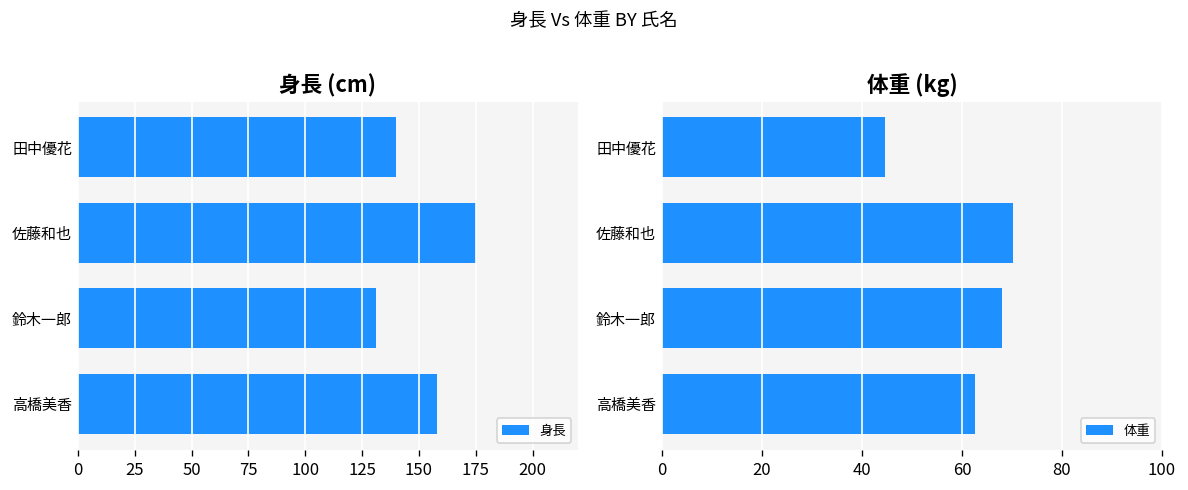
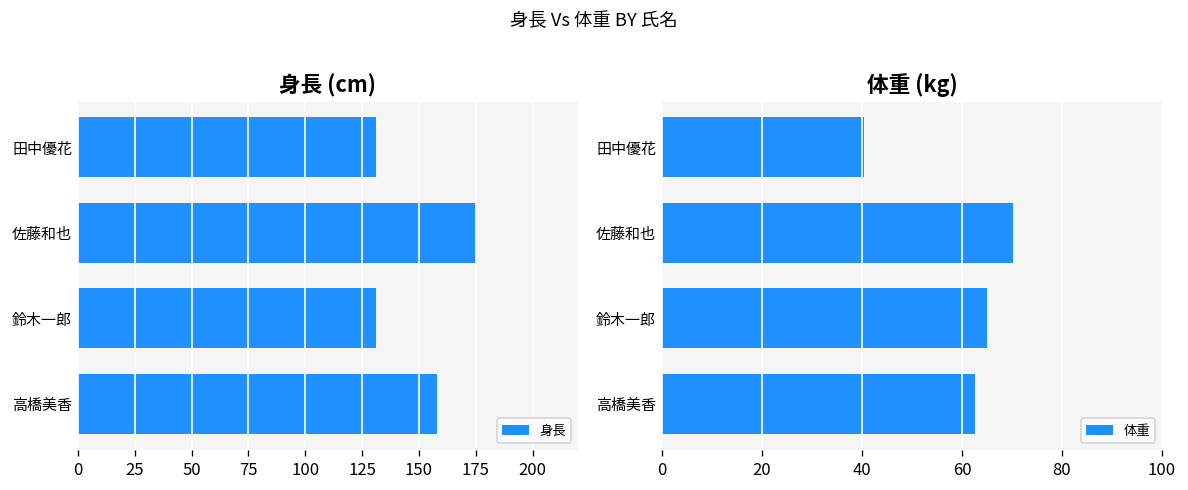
身長 (cm), 田中優花: 140 -> 131
体重 (kg), 田中優花: 45 -> 41
体重 (kg), 鈴木一郎: 68 -> 65
